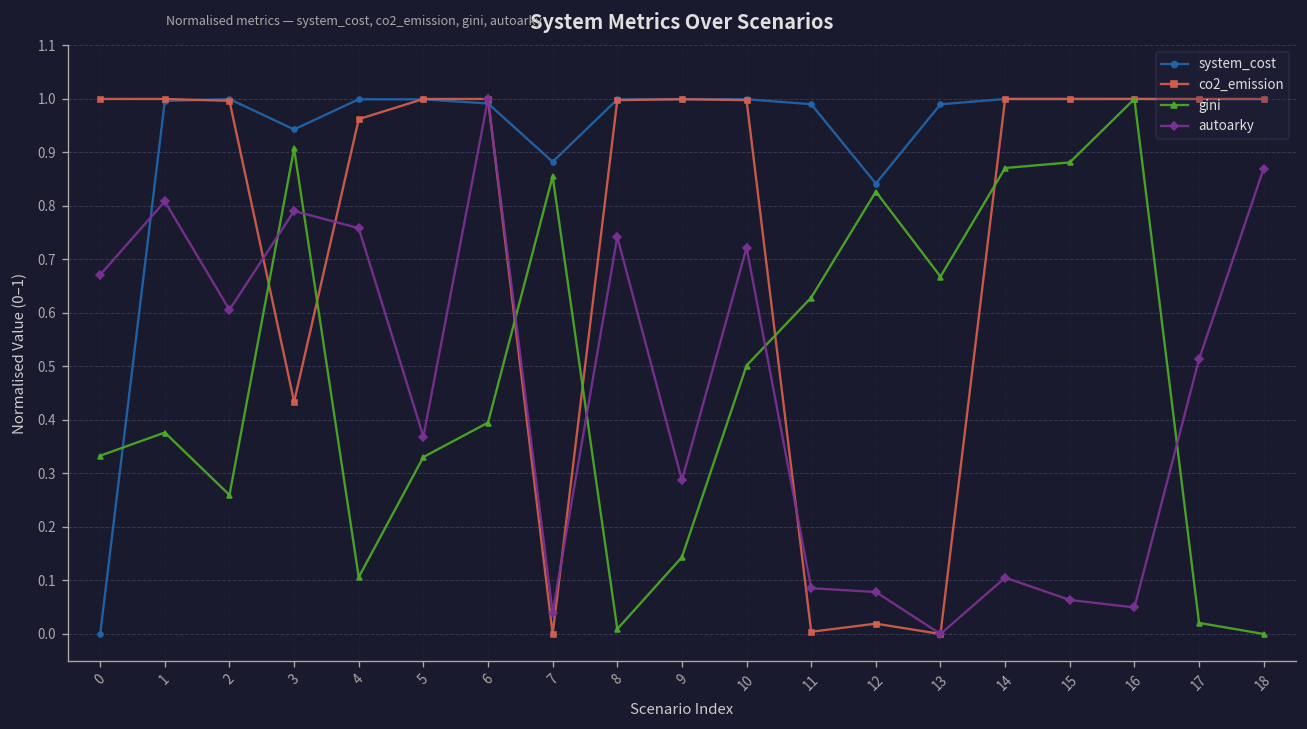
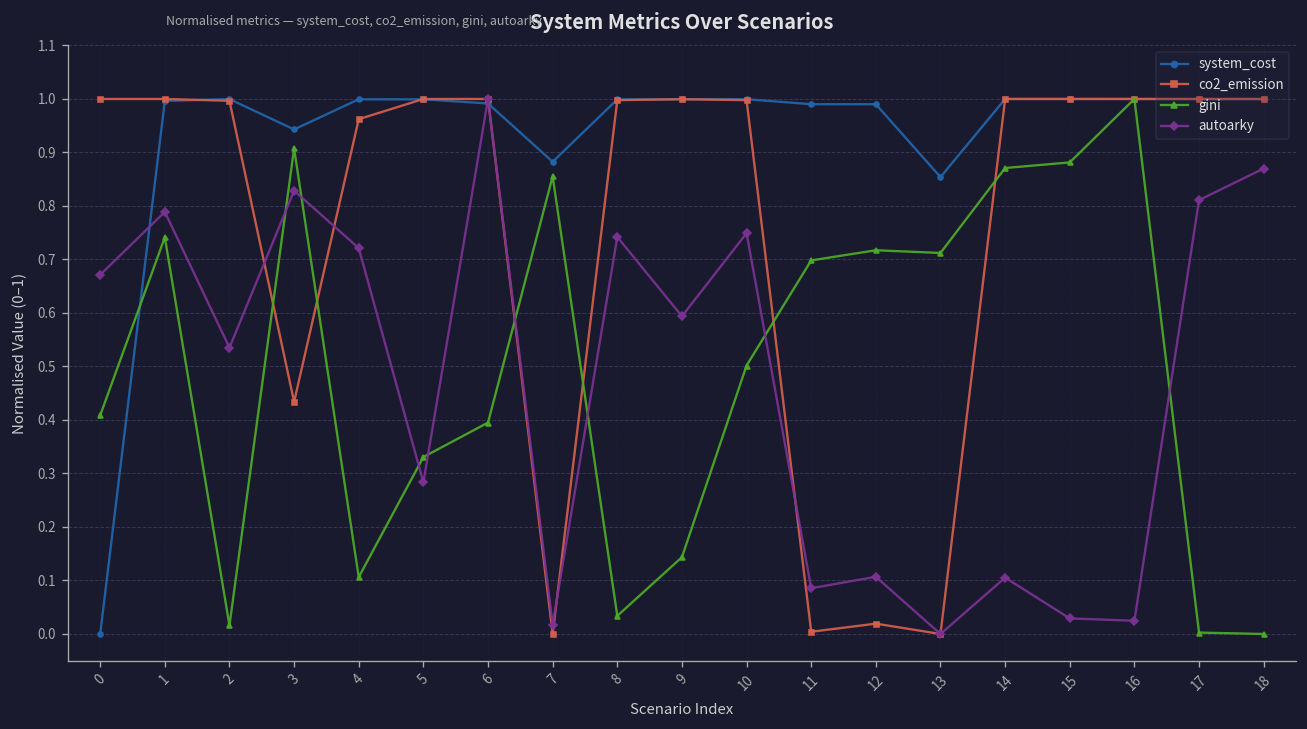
gini, 0: 0.33 -> 0.41
gini, 1: 0.38 -> 0.74
autoarky, 1: 0.81 -> 0.79
gini, 2: 0.26 -> 0.02
autoarky, 2: 0.61 -> 0.54
autoarky, 3: 0.79 -> 0.83
autoarky, 4: 0.76 -> 0.72
autoarky, 5: 0.37 -> 0.28
autoarky, 7: 0.04 -> 0.02
gini, 8: 0.01 -> 0.03
autoarky, 9: 0.29 -> 0.59
autoarky, 10: 0.72 -> 0.75
gini, 11: 0.63 -> 0.70
system_cost, 12: 0.84 -> 0.99
gini, 12: 0.83 -> 0.72
autoarky, 12: 0.08 -> 0.11
system_cost, 13: 0.99 -> 0.85
gini, 13: 0.67 -> 0.71
autoarky, 15: 0.06 -> 0.03
autoarky, 16: 0.05 -> 0.02
gini, 17: 0.02 -> 0.00
autoarky, 17: 0.51 -> 0.81
